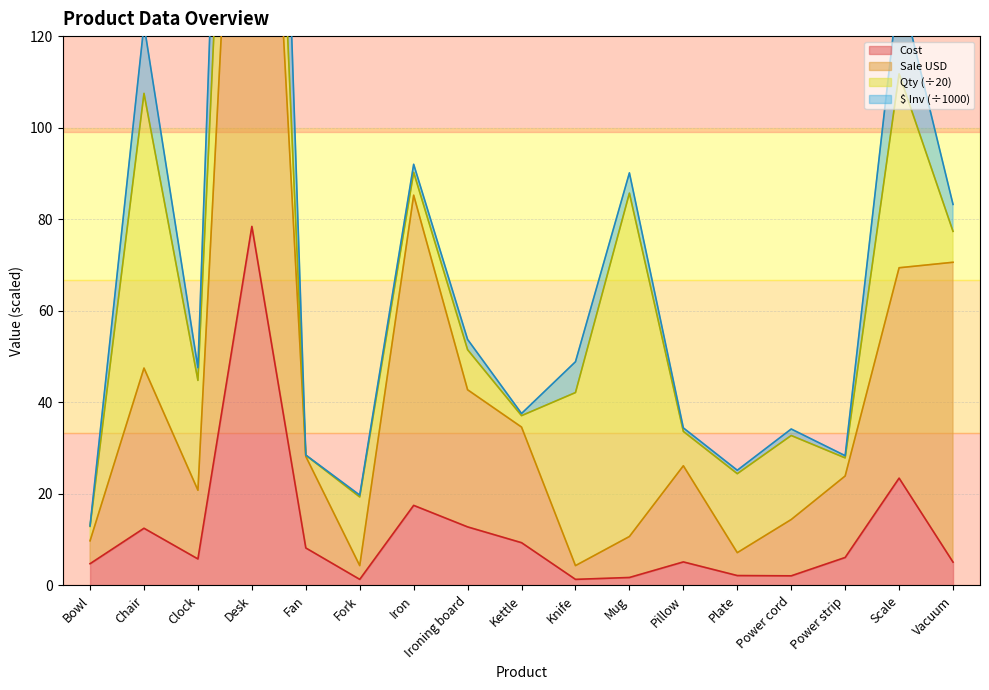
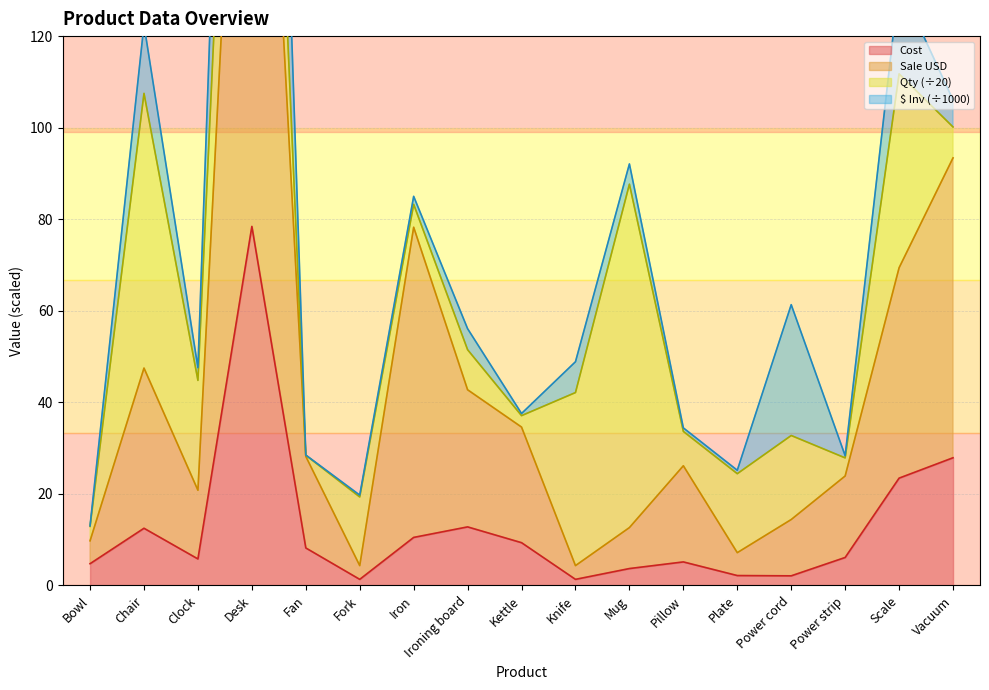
Cost, Iron: 18 -> 11
$ Inv (÷1000), Ironing board: 2 -> 5
Cost, Mug: 2 -> 4
$ Inv (÷1000), Power cord: 1 -> 29
Cost, Vacuum: 5 -> 28
